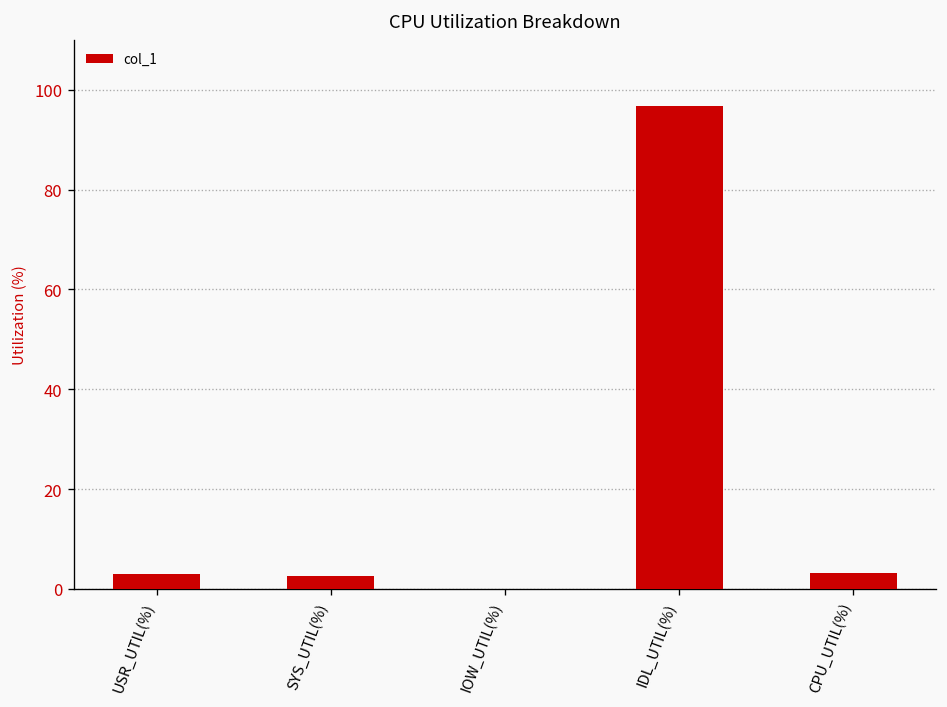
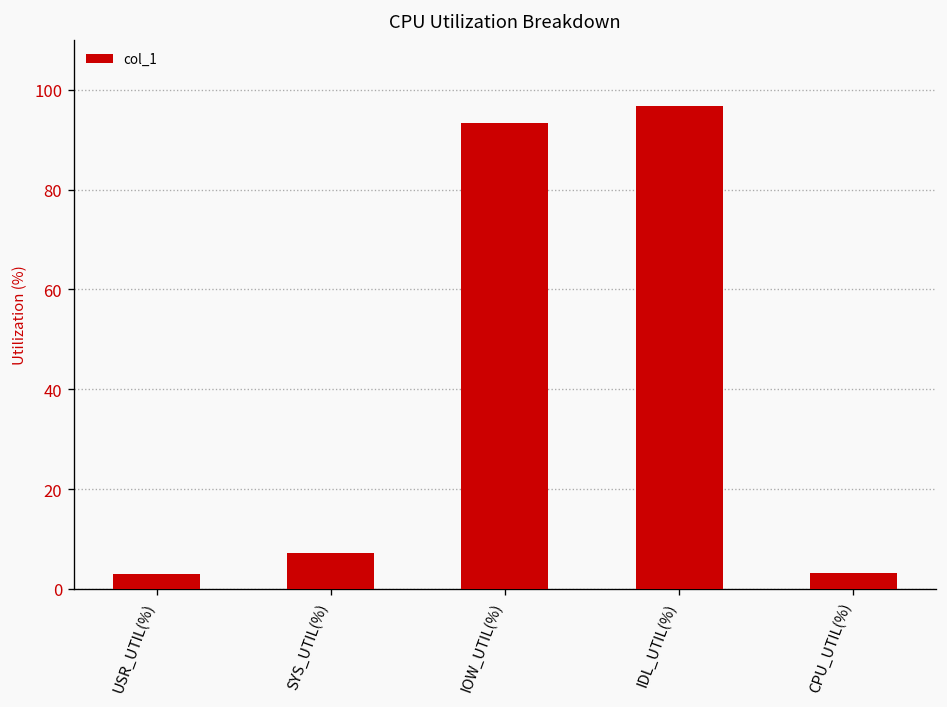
SYS_UTIL(%): 2 -> 7
IOW_UTIL(%): 0 -> 93
